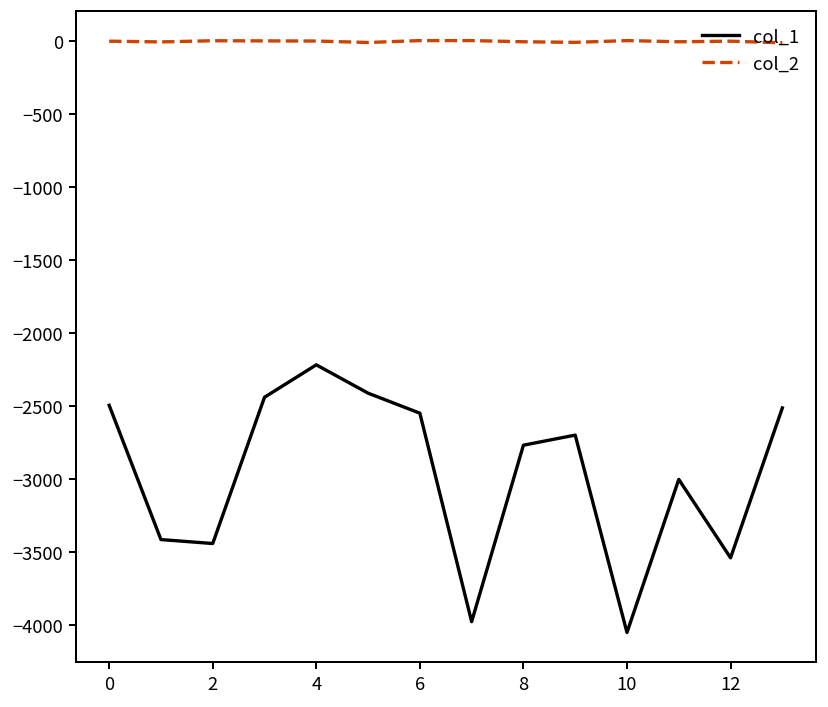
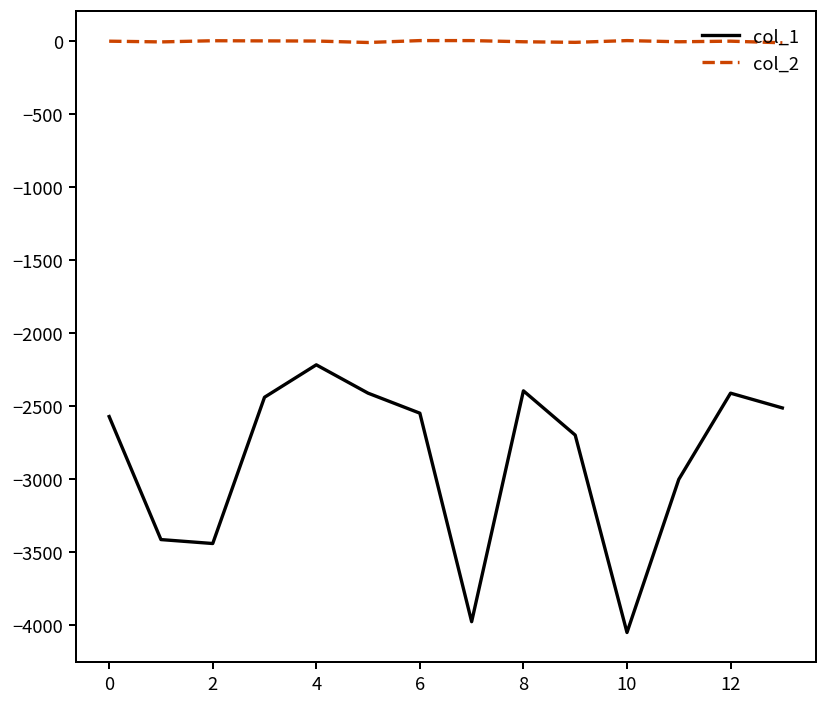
col_1, 0: -2500 -> -2570
col_1, 8: -2770 -> -2400
col_1, 12: -3540 -> -2410
